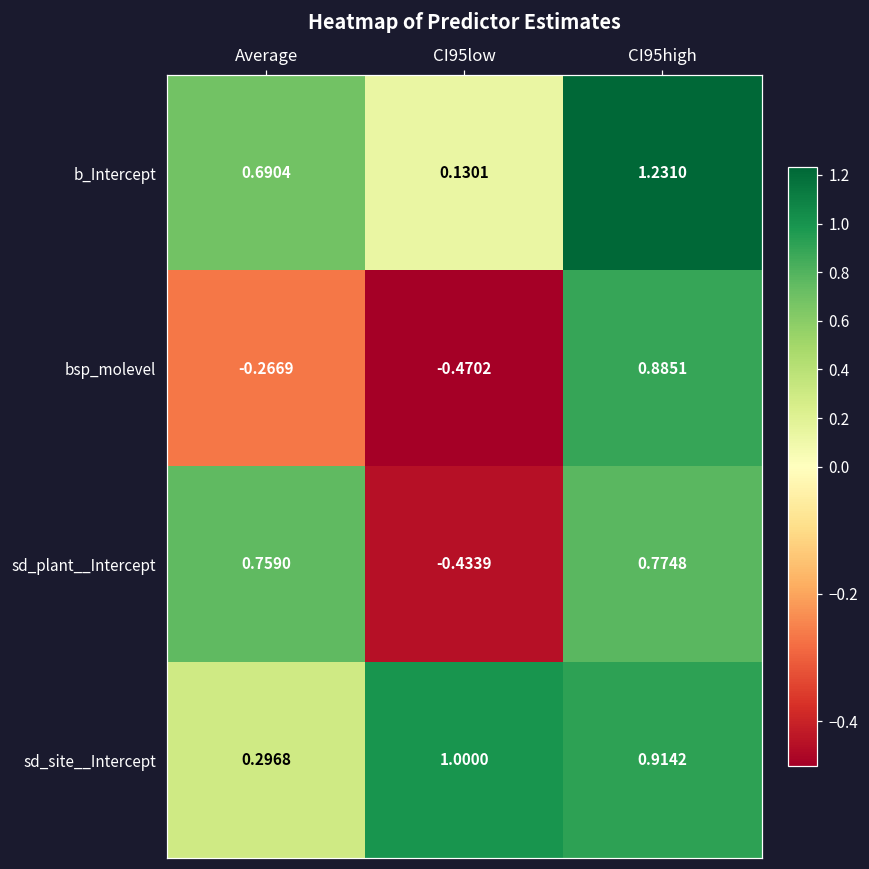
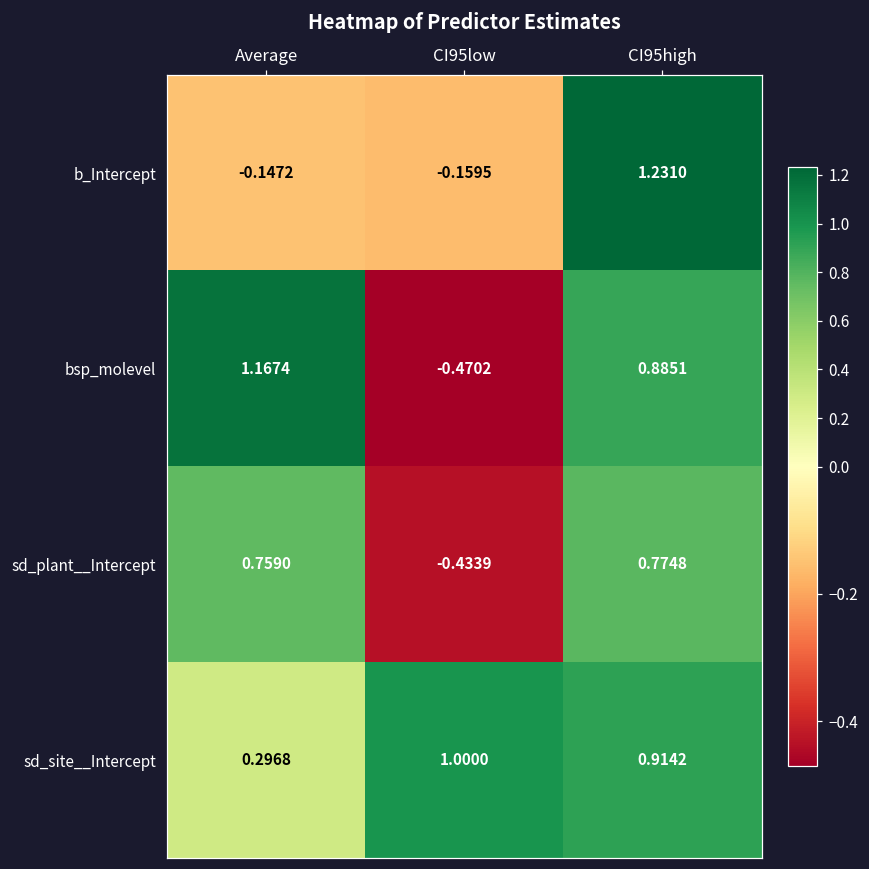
b_Intercept, Average: 0.6904 -> -0.1472
b_Intercept, CI95low: 0.1301 -> -0.1595
bsp_molevel, Average: -0.2669 -> 1.1674
